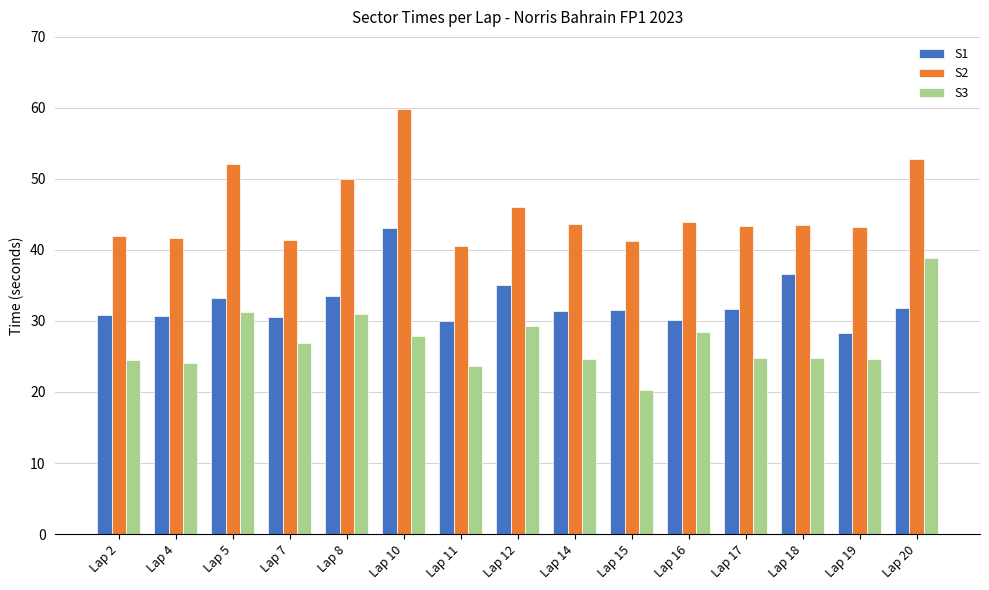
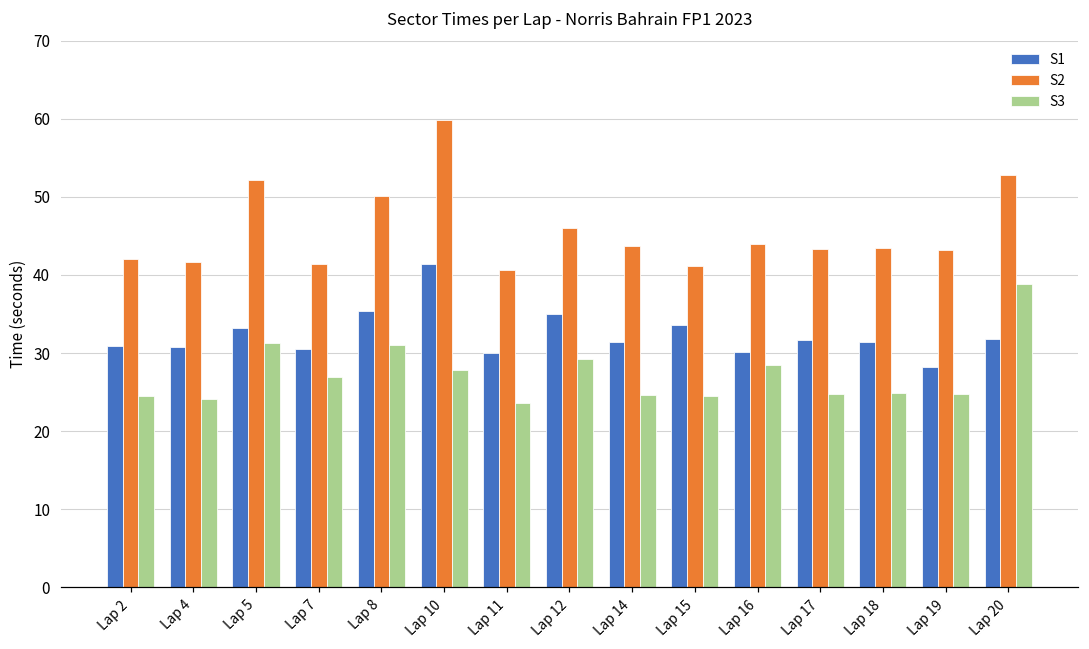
S1, Lap 8: 33 -> 35
S1, Lap 10: 43 -> 41
S1, Lap 15: 32 -> 34
S3, Lap 15: 20 -> 25
S1, Lap 18: 37 -> 31
